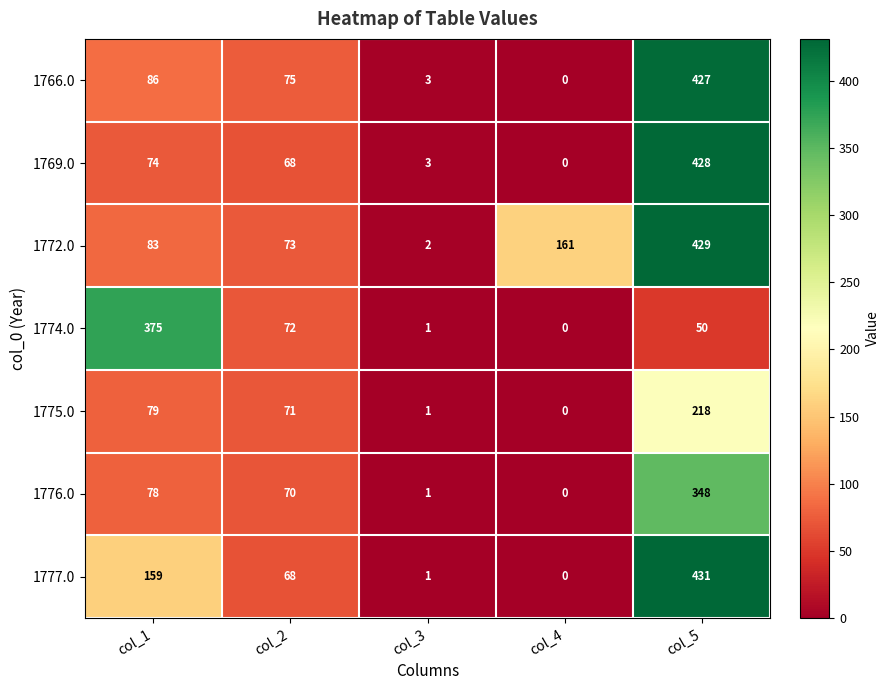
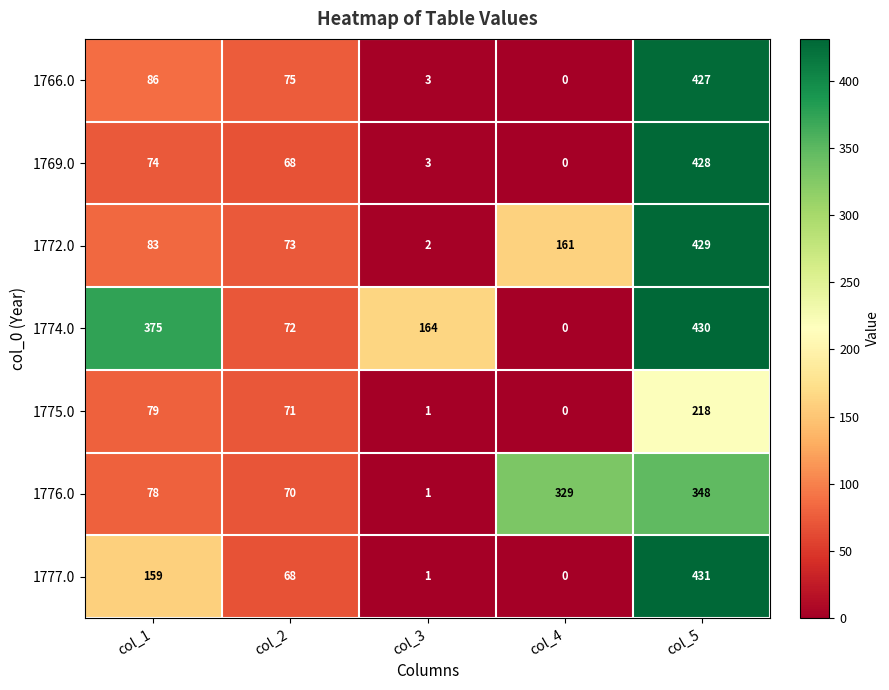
1774.0, col_3: 1 -> 164
1774.0, col_5: 50 -> 430
1776.0, col_4: 0 -> 329
